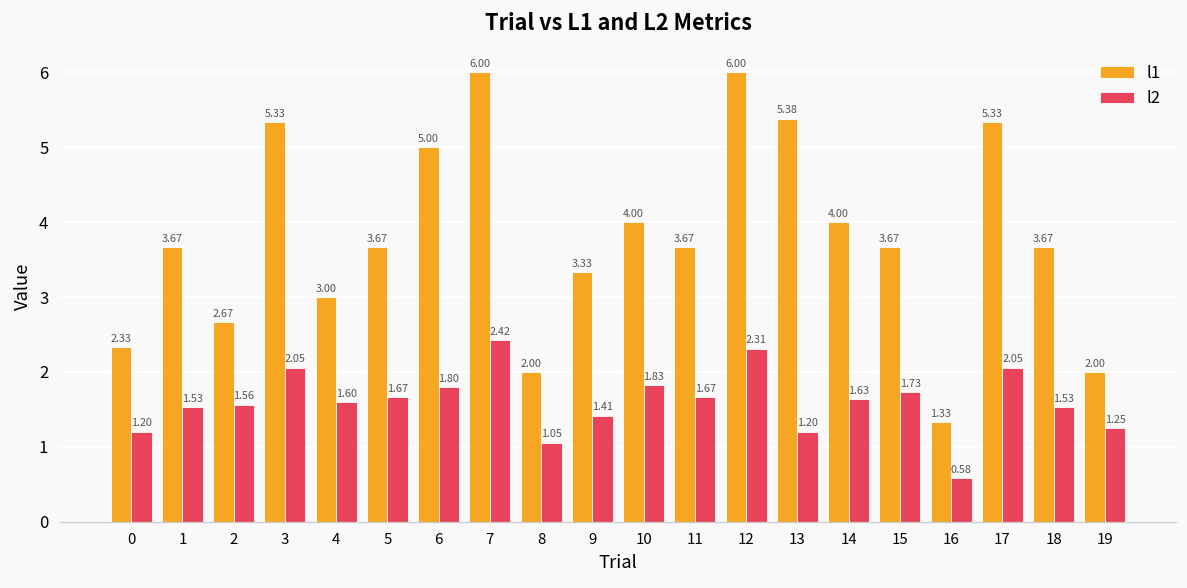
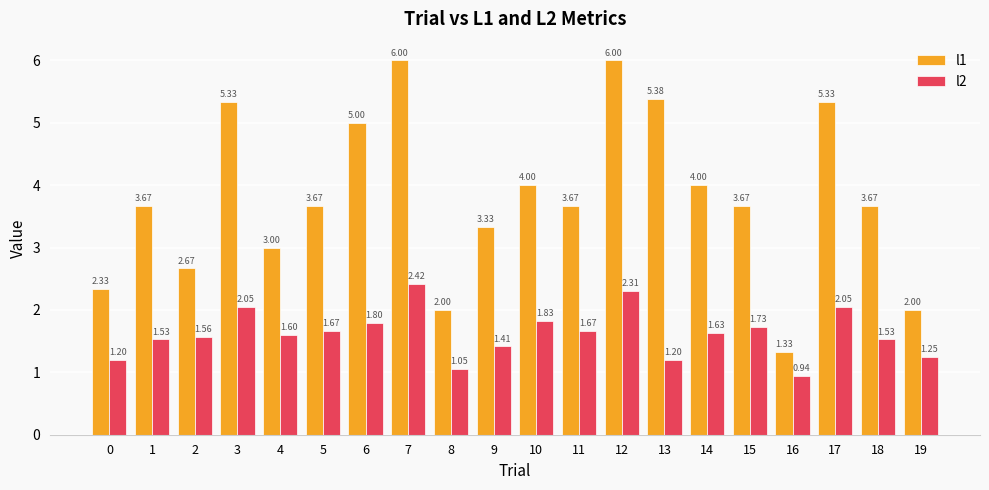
l2, 16: 0.58 -> 0.94
